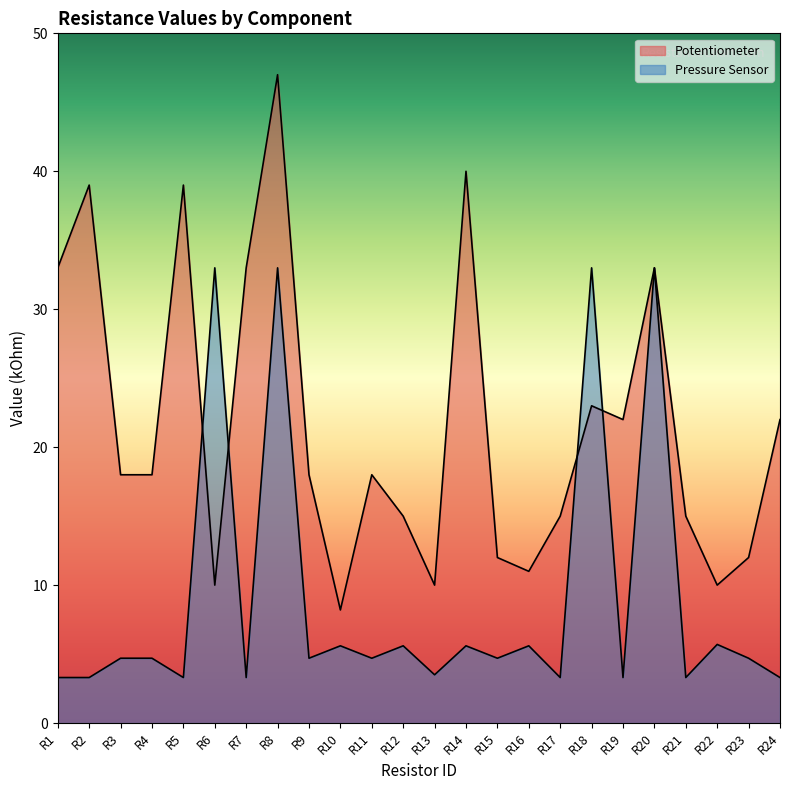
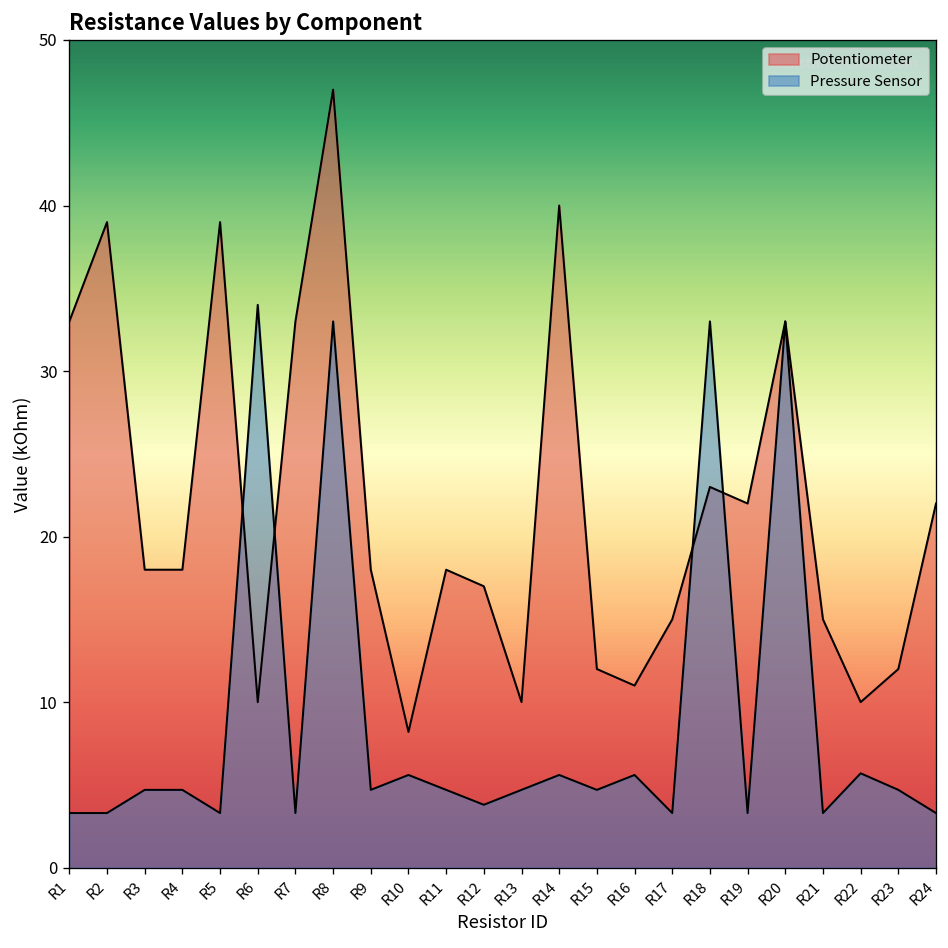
Pressure Sensor, R6: 33 -> 34
Potentiometer, R12: 15 -> 17
Pressure Sensor, R12: 5.6 -> 3.8
Pressure Sensor, R13: 3.5 -> 4.7
